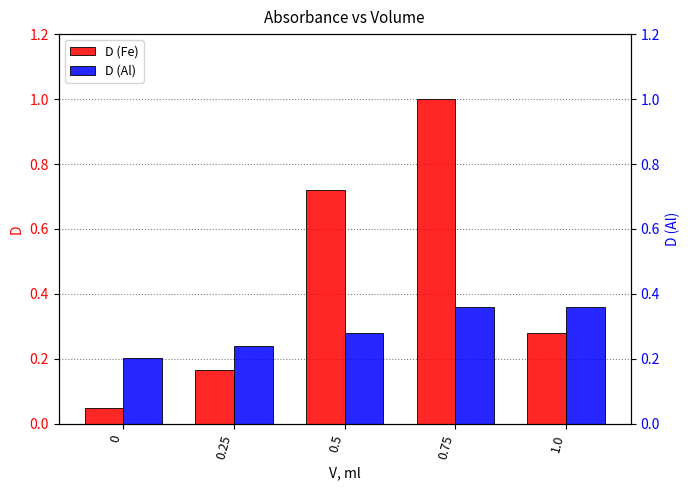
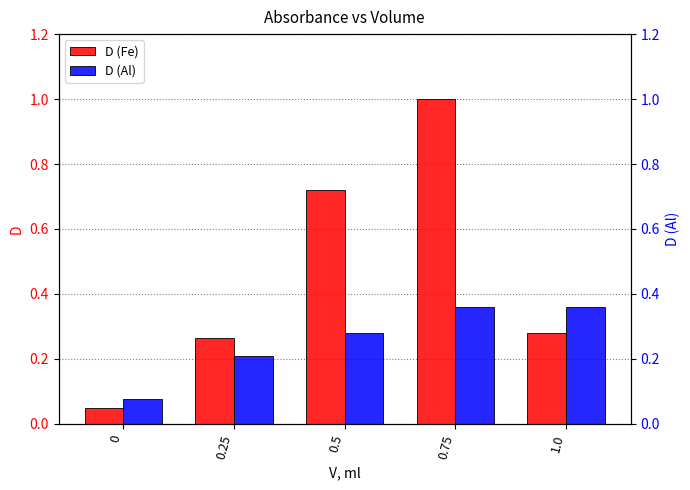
D (Al), 0: 0.20 -> 0.08
D (Fe), 0.25: 0.17 -> 0.27
D (Al), 0.25: 0.24 -> 0.21
